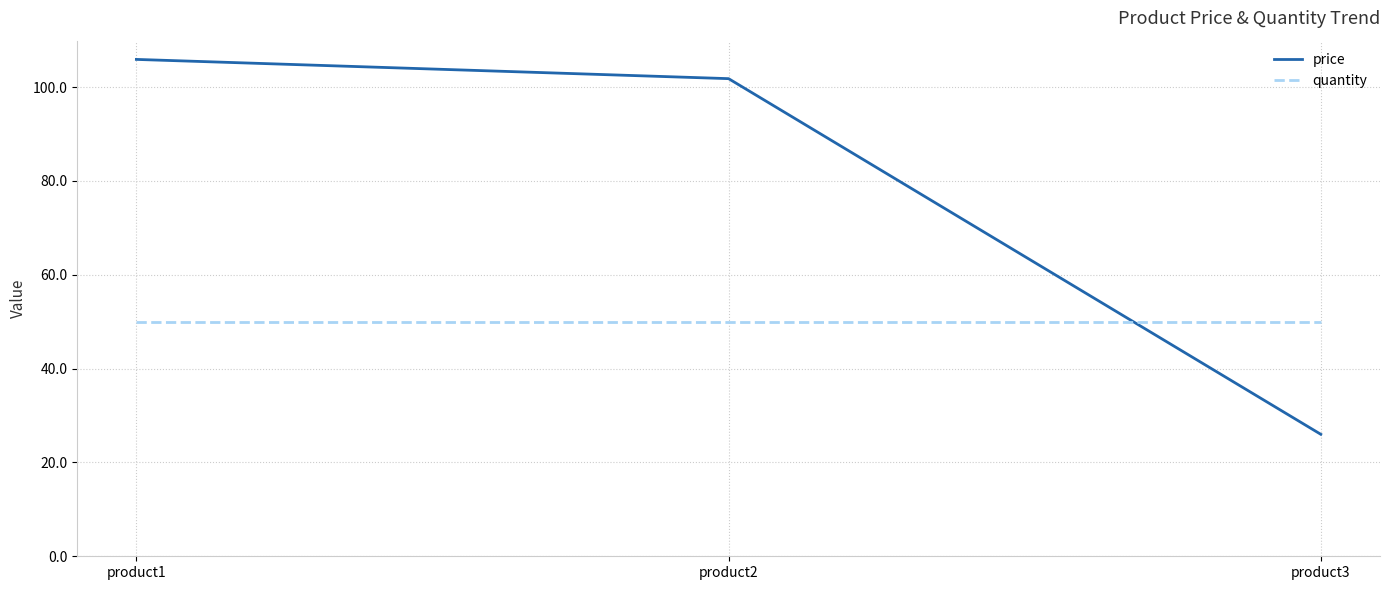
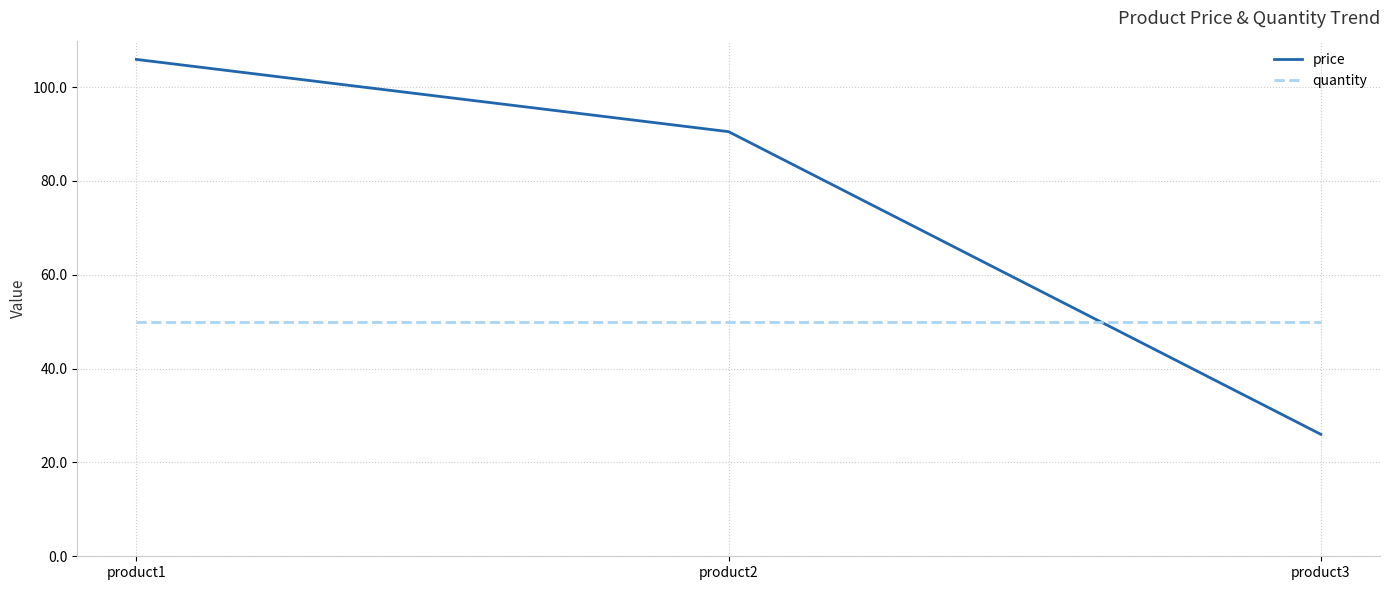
price, product2: 102 -> 91
